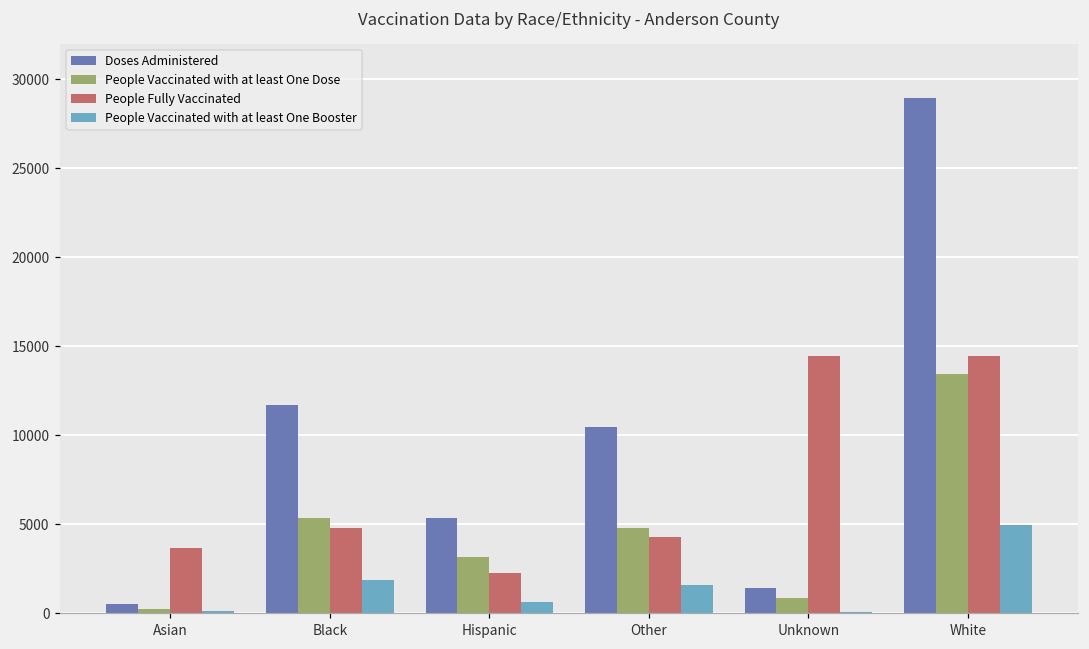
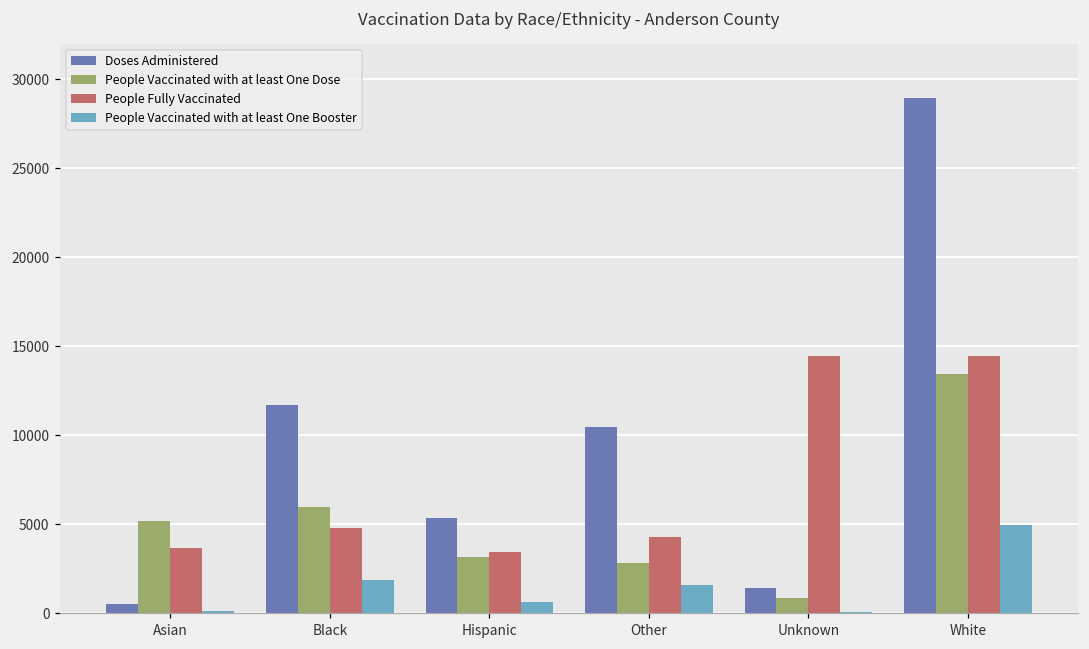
People Vaccinated with at least One Dose, Asian: 200 -> 5200
People Vaccinated with at least One Dose, Black: 5300 -> 5900
People Fully Vaccinated, Hispanic: 2300 -> 3400
People Vaccinated with at least One Dose, Other: 4800 -> 2800
